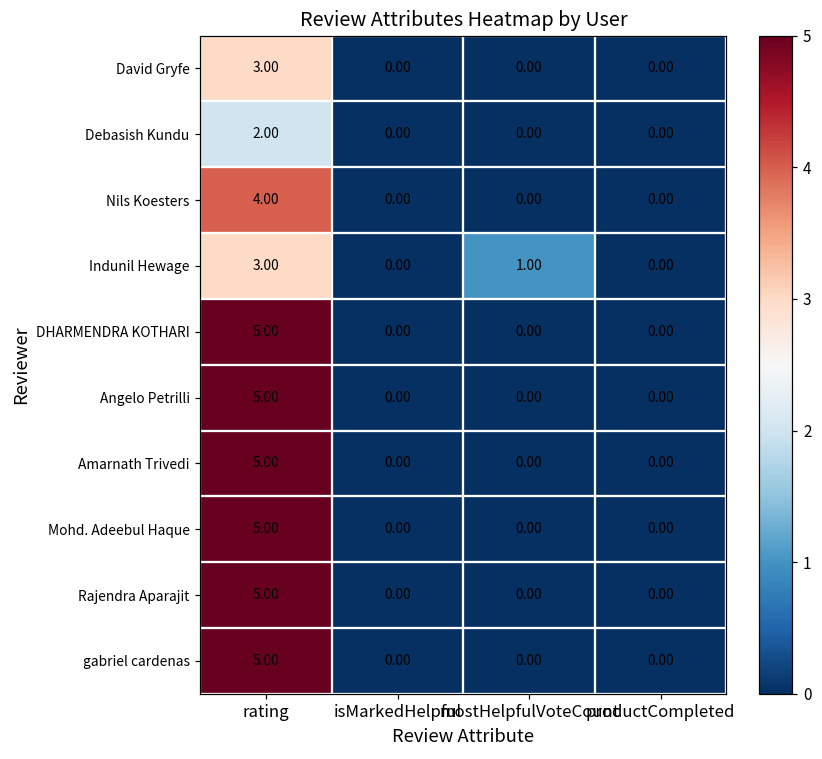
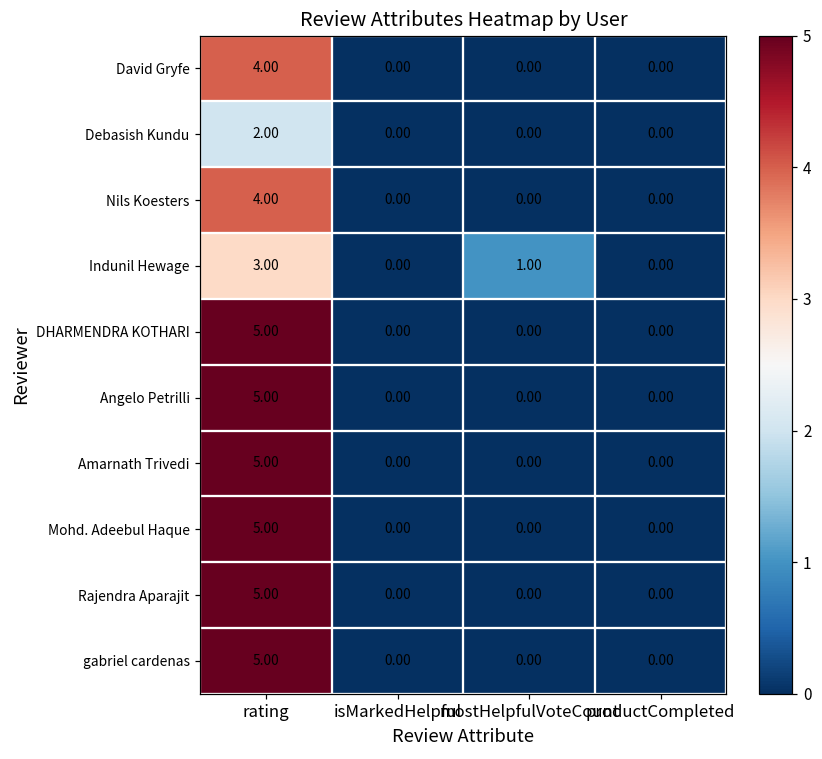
David Gryfe, rating: 3.00 -> 4.00
